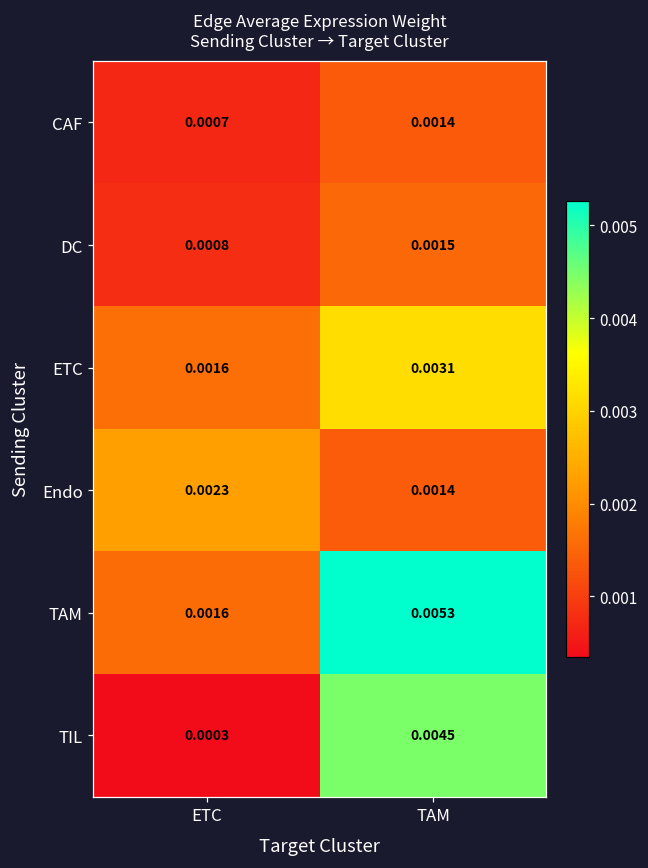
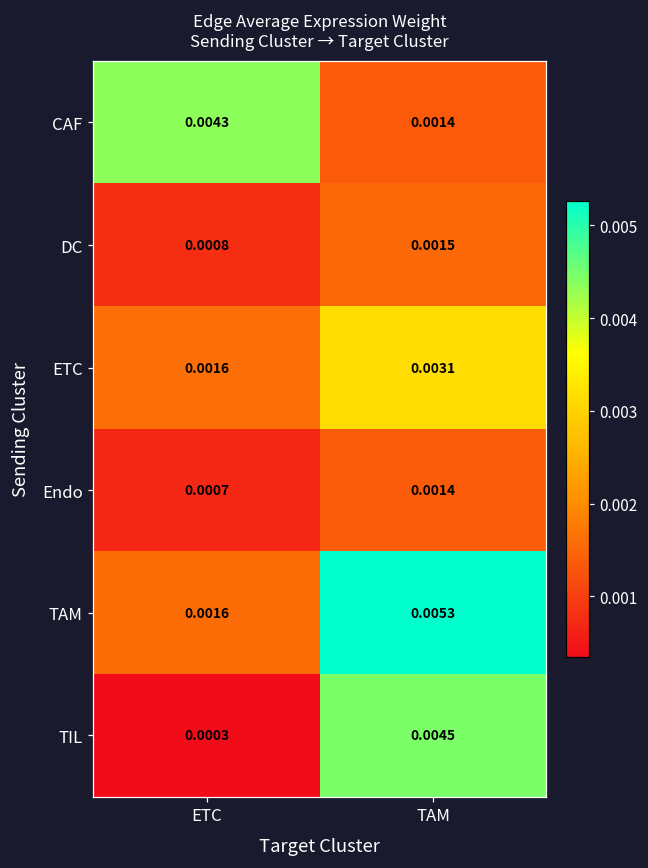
CAF, ETC: 0.0007 -> 0.0043
Endo, ETC: 0.0023 -> 0.0007
